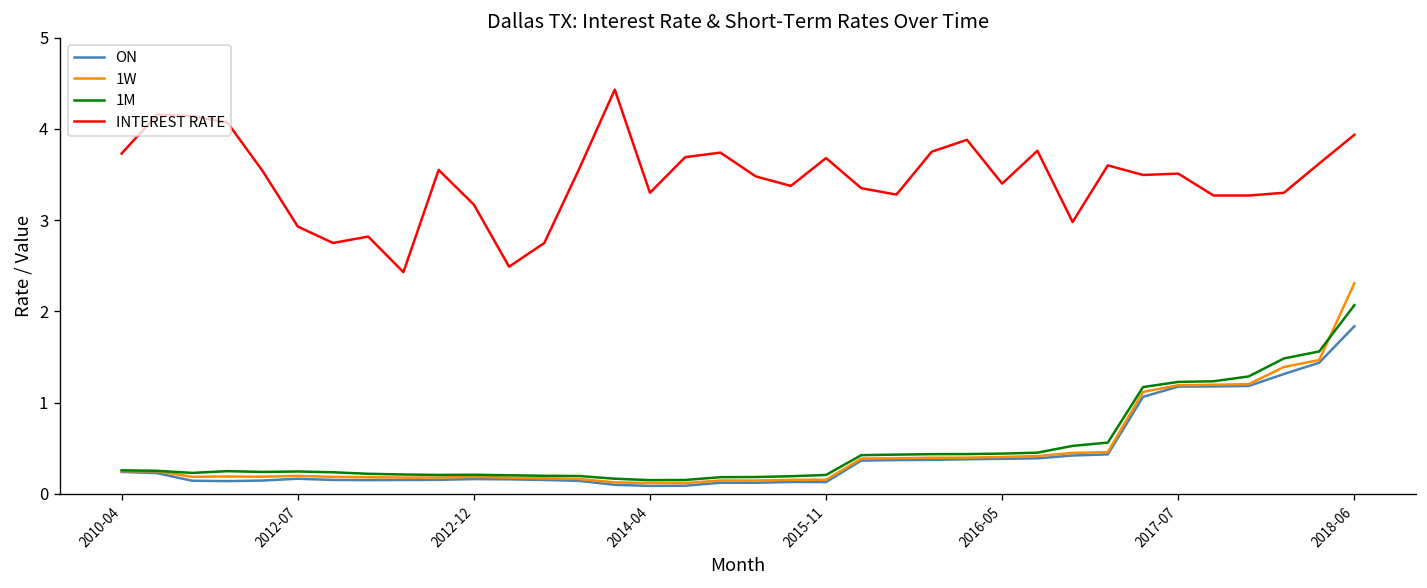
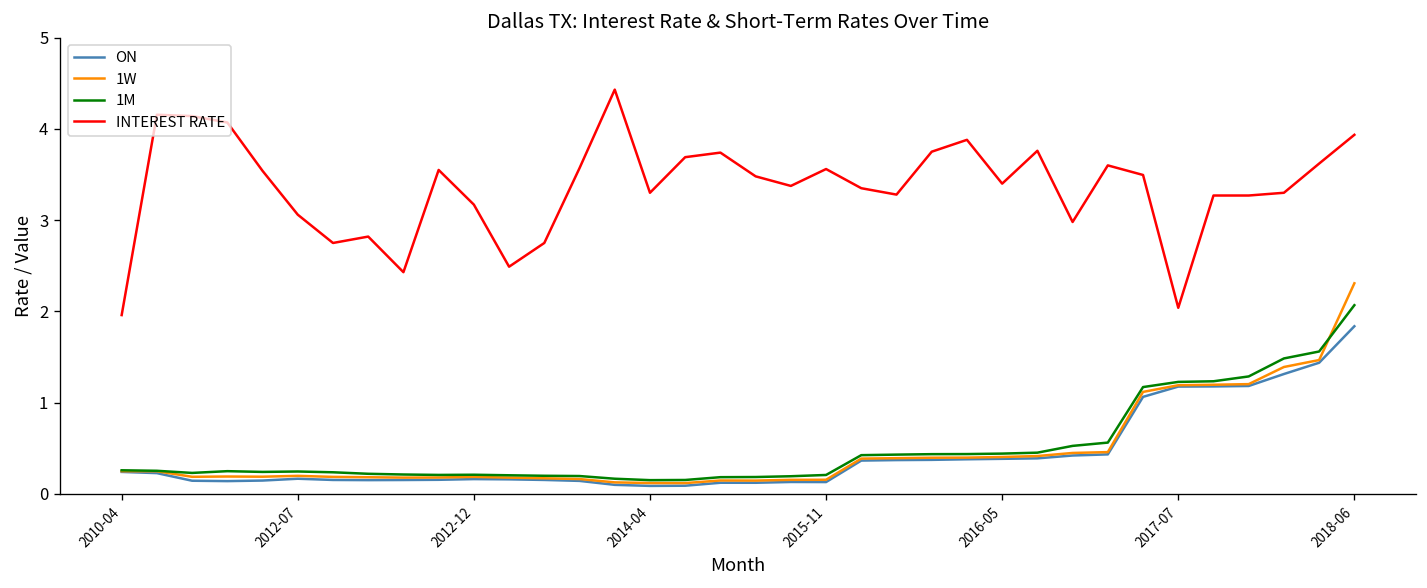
INTEREST RATE, 2010-04: 3.7 -> 2.0
INTEREST RATE, 2012-07: 2.9 -> 3.1
INTEREST RATE, 2015-11: 3.7 -> 3.6
INTEREST RATE, 2017-07: 3.5 -> 2.0
